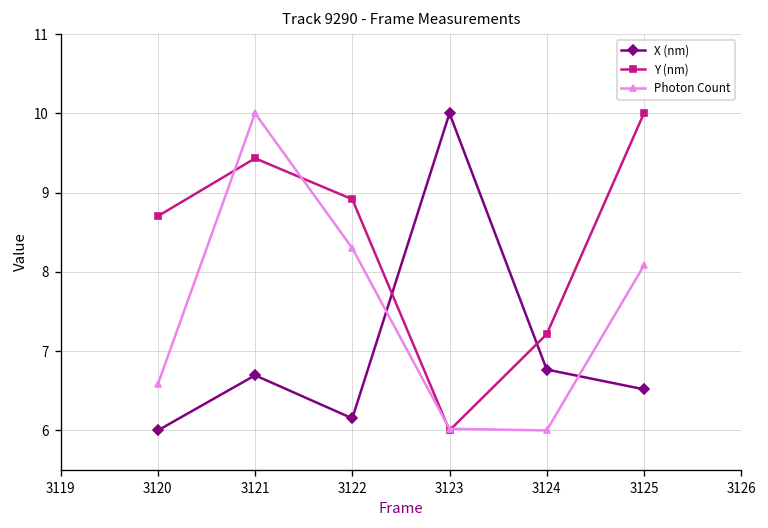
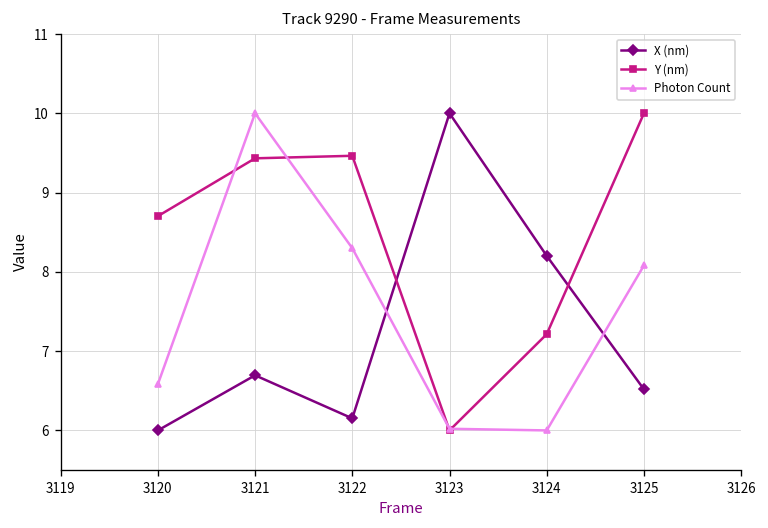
Y (nm), 3122: 8.9 -> 9.5
X (nm), 3124: 6.8 -> 8.2
